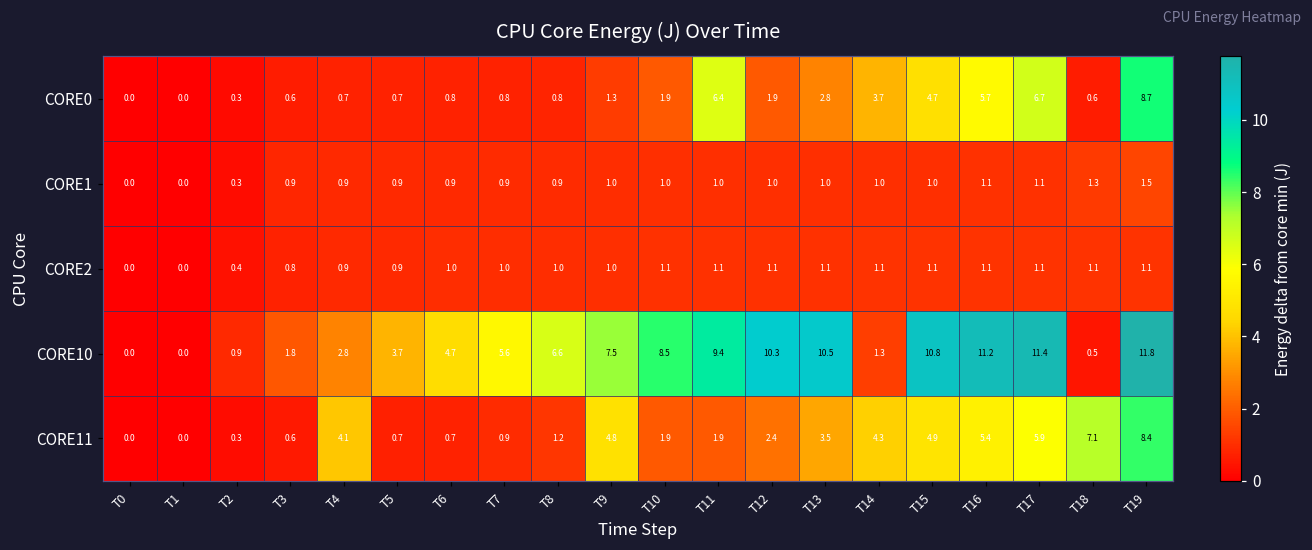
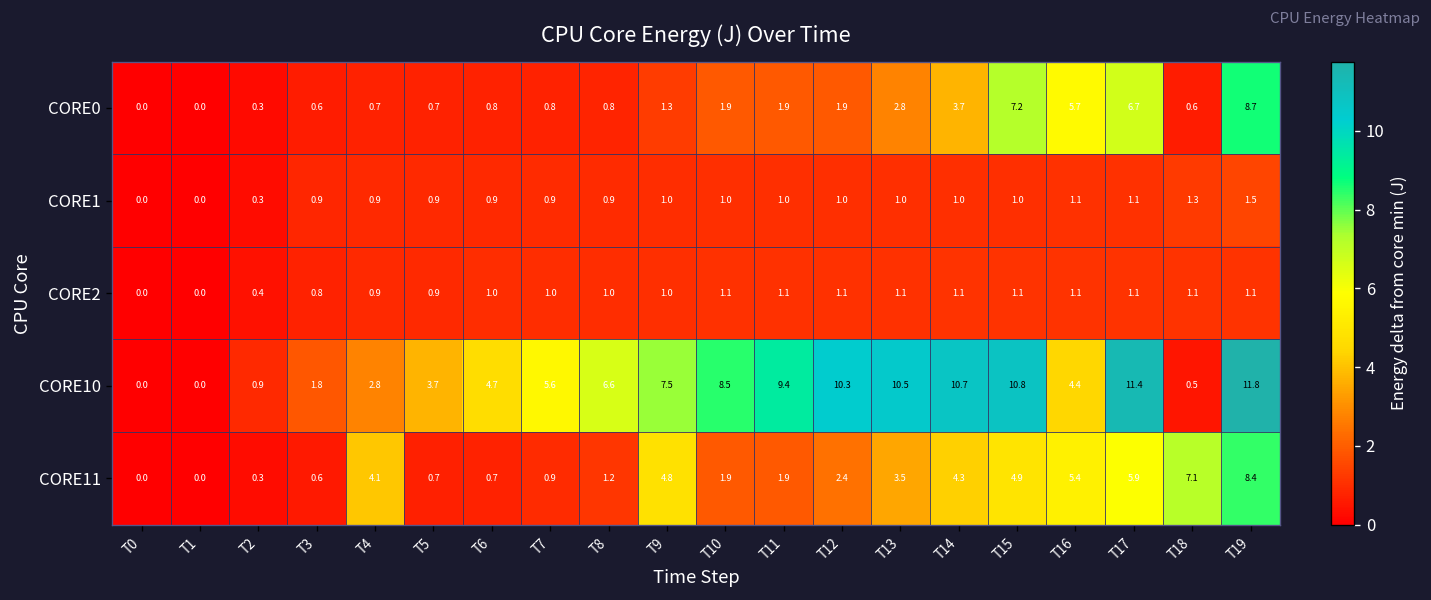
CORE0, T11: 6.4 -> 1.9
CORE0, T15: 4.7 -> 7.2
CORE10, T14: 1.3 -> 10.7
CORE10, T16: 11.2 -> 4.4
